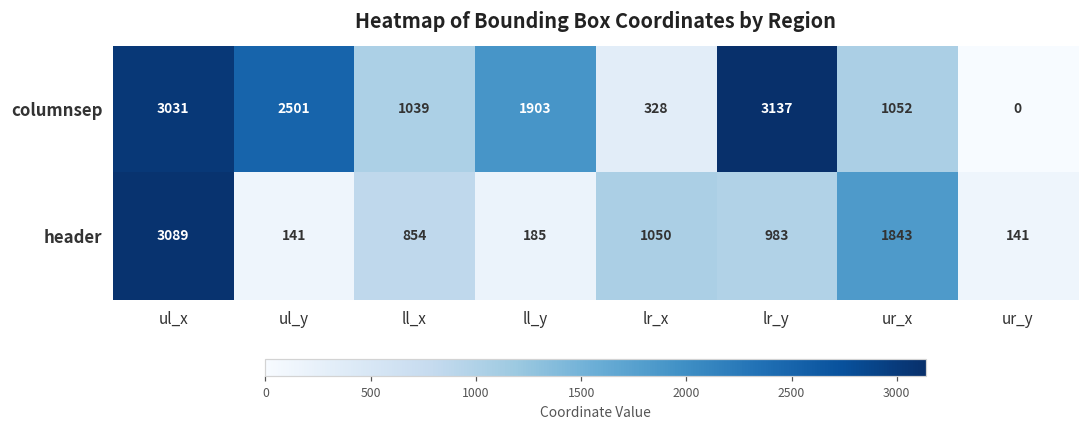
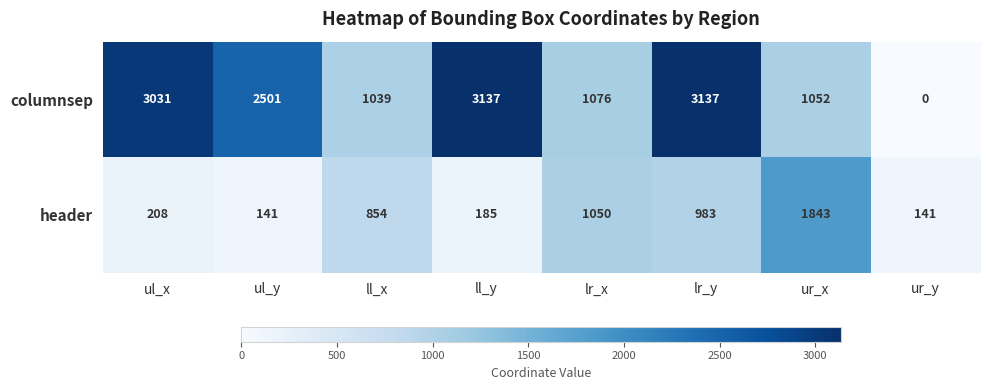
columnsep, ll_y: 1903 -> 3137
columnsep, lr_x: 328 -> 1076
header, ul_x: 3089 -> 208
